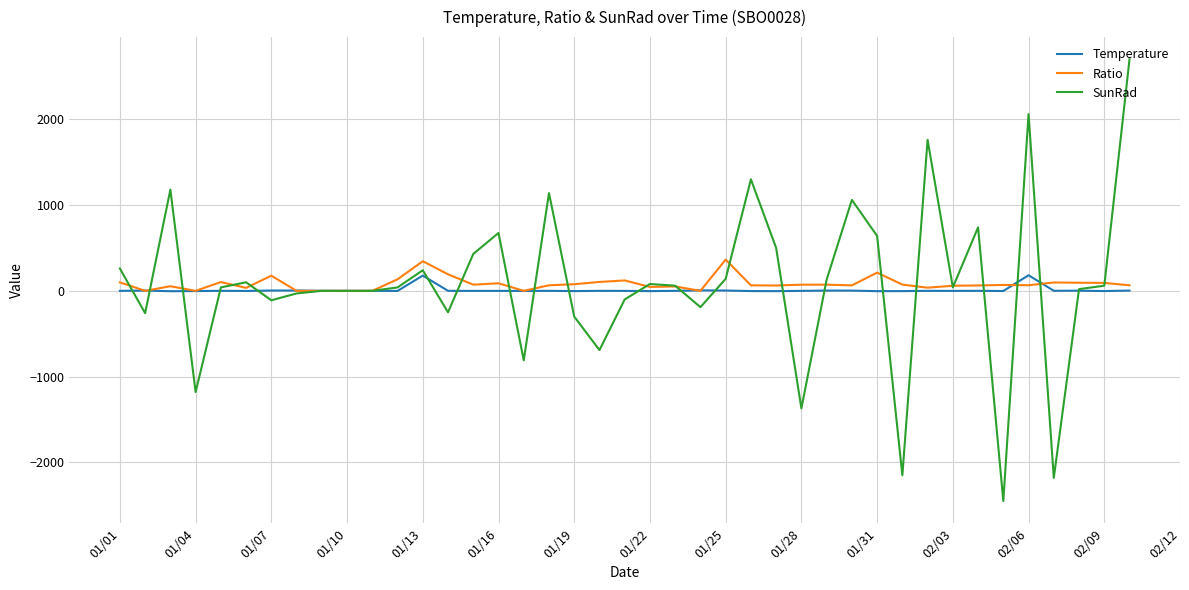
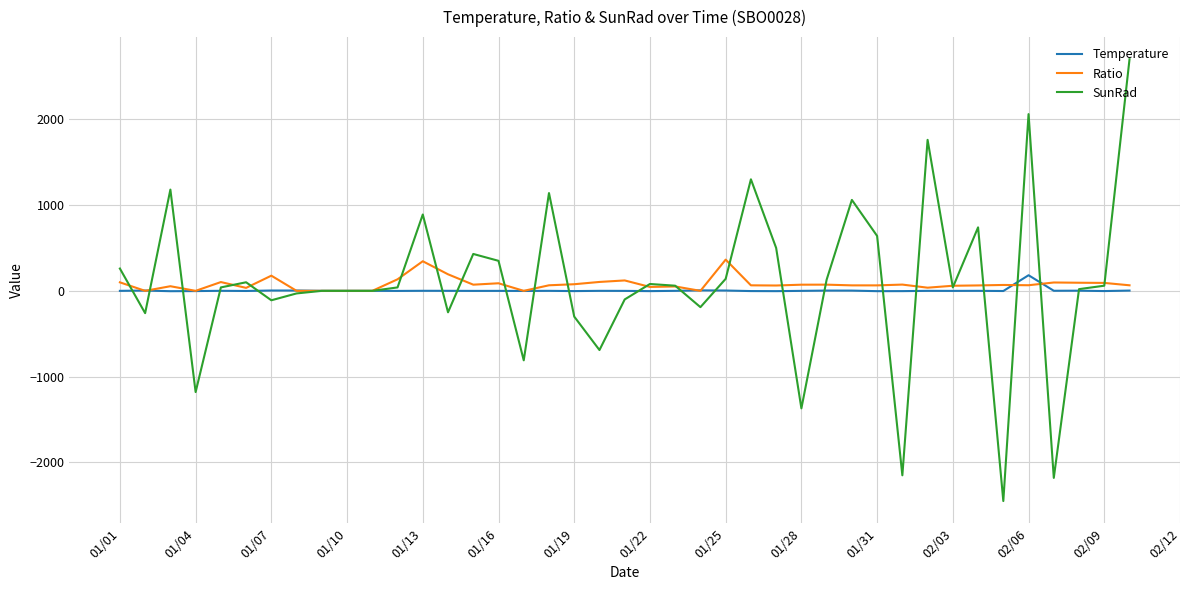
Temperature, 01/13: 200 -> 0
SunRad, 01/13: 200 -> 900
SunRad, 01/16: 700 -> 400
Ratio, 01/31: 200 -> 100
